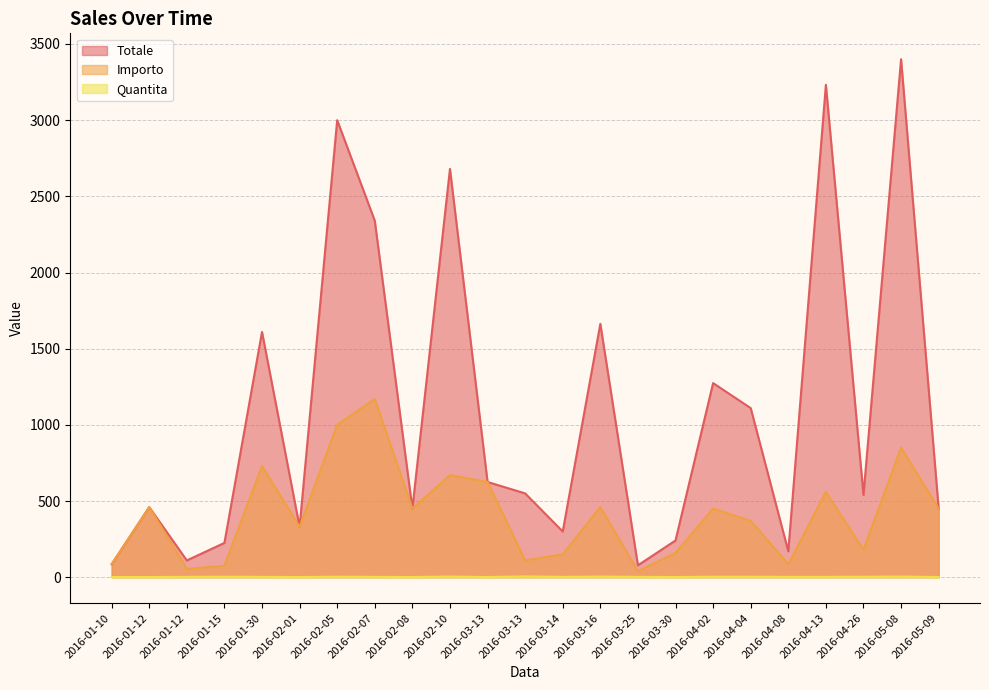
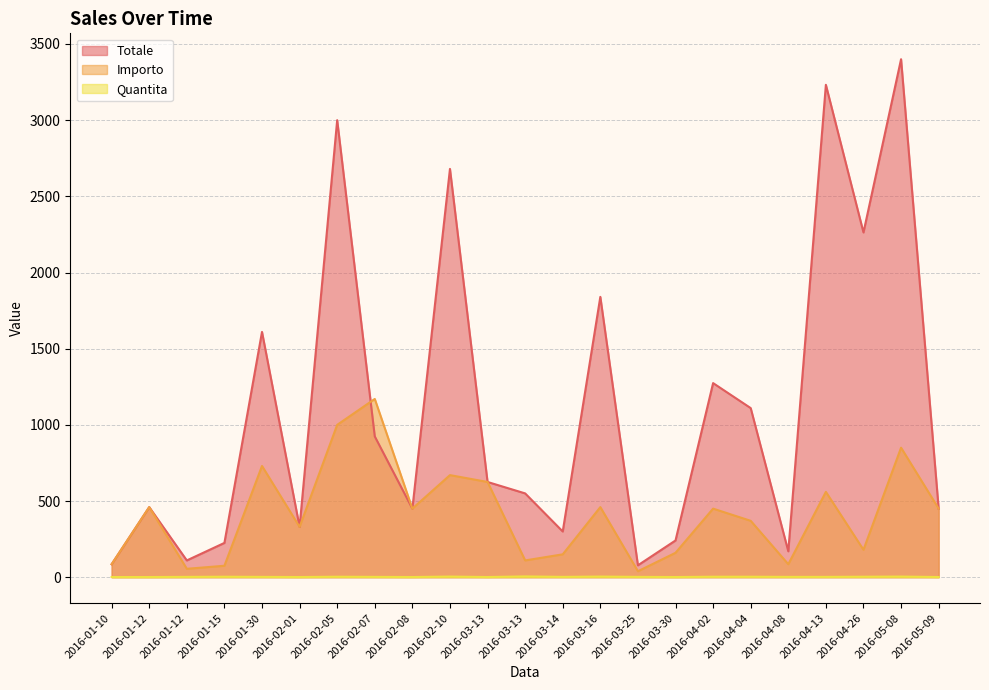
Totale, 2016-02-07: 2340 -> 920
Totale, 2016-03-16: 1660 -> 1840
Totale, 2016-04-26: 540 -> 2260
